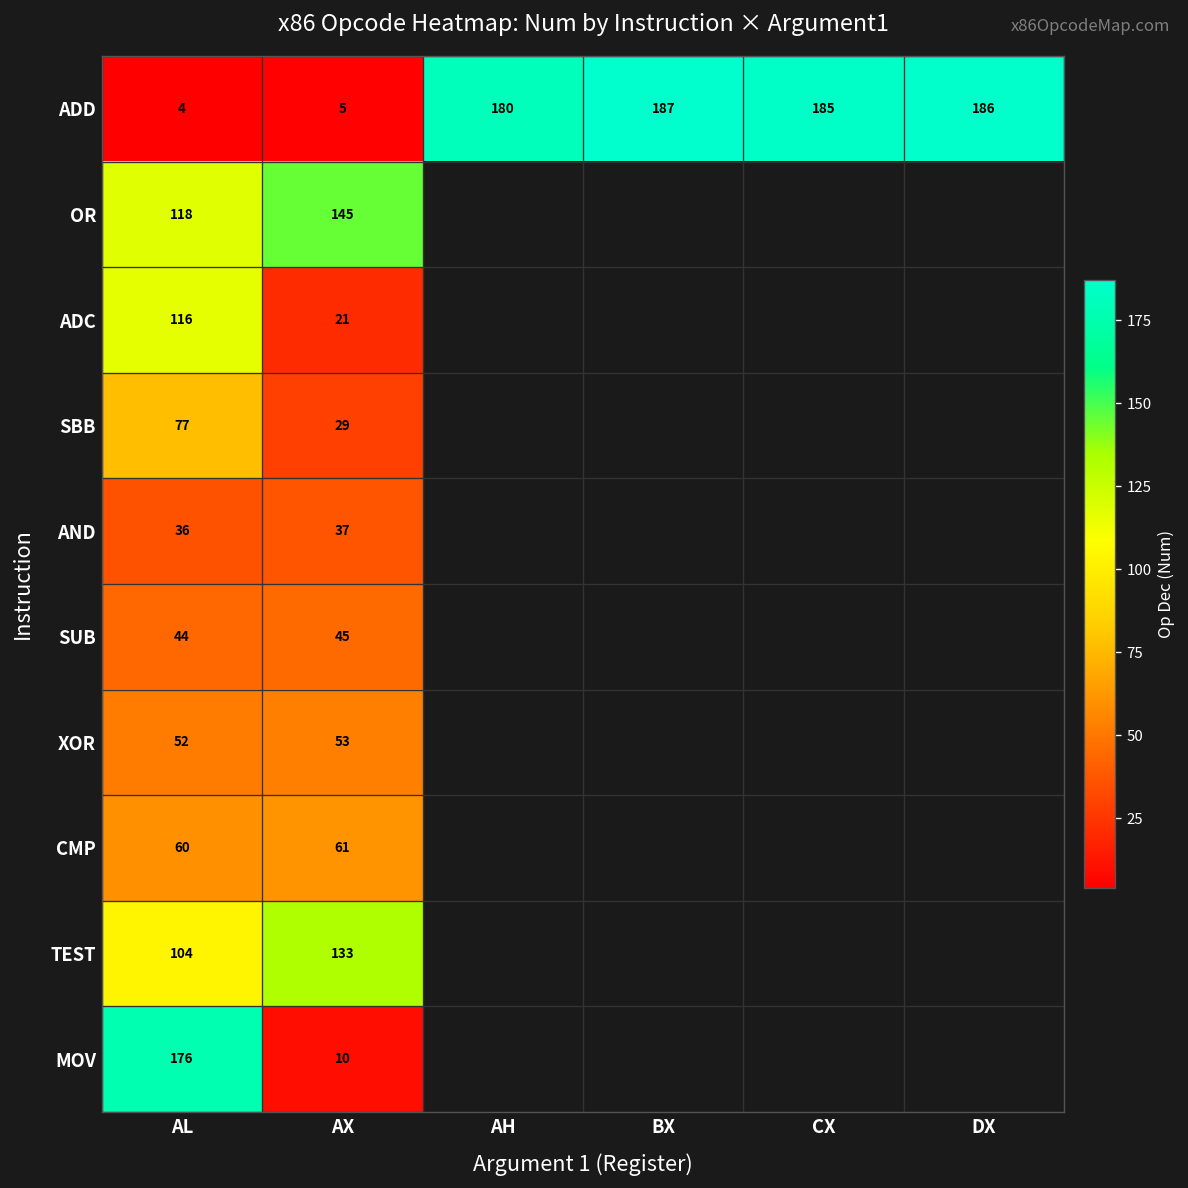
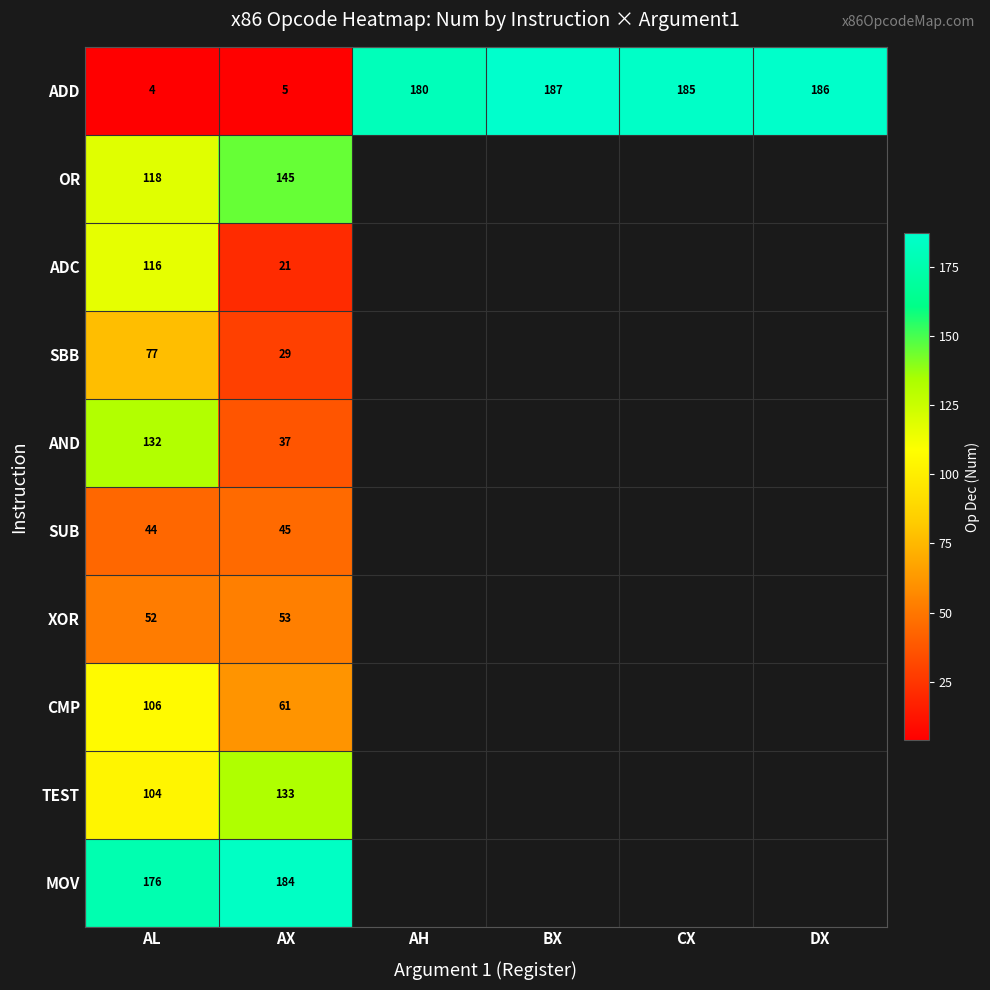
AND, AL: 36 -> 132
CMP, AL: 60 -> 106
MOV, AX: 10 -> 184
